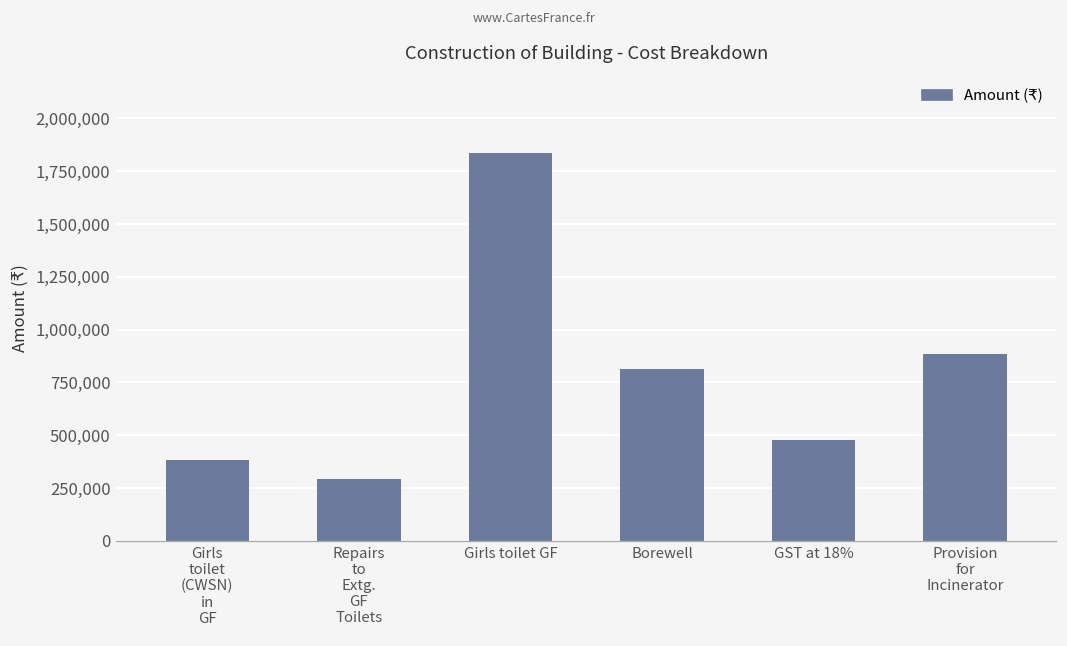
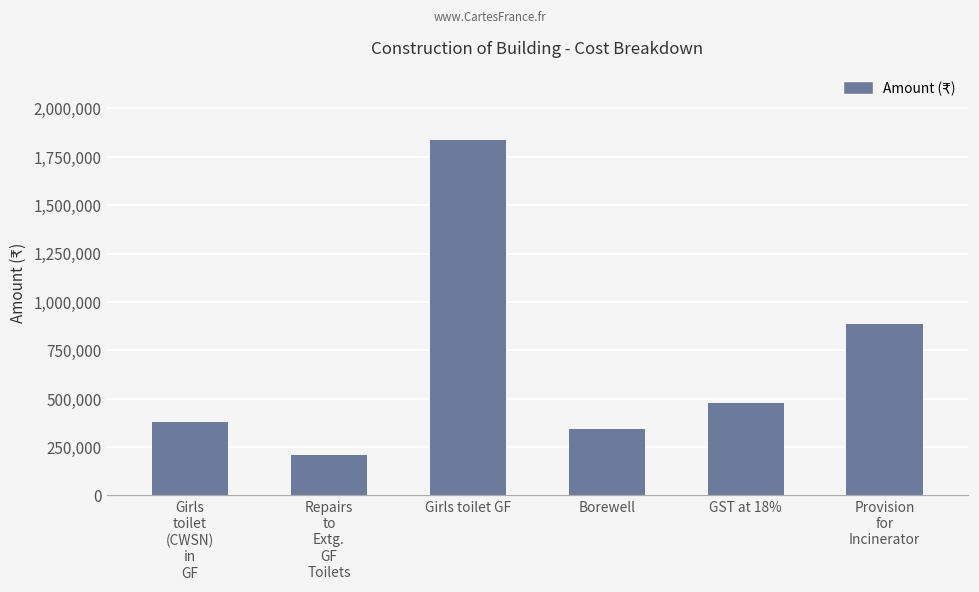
Repairs to Extg. GF Toilets: 290,000 -> 210,000
Borewell: 810,000 -> 340,000
